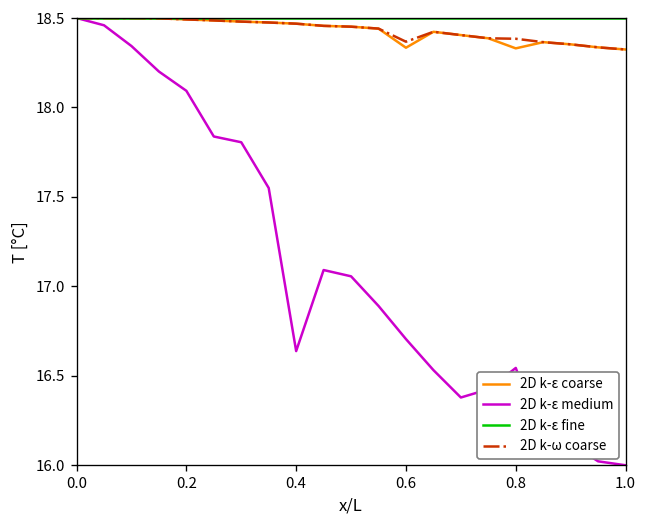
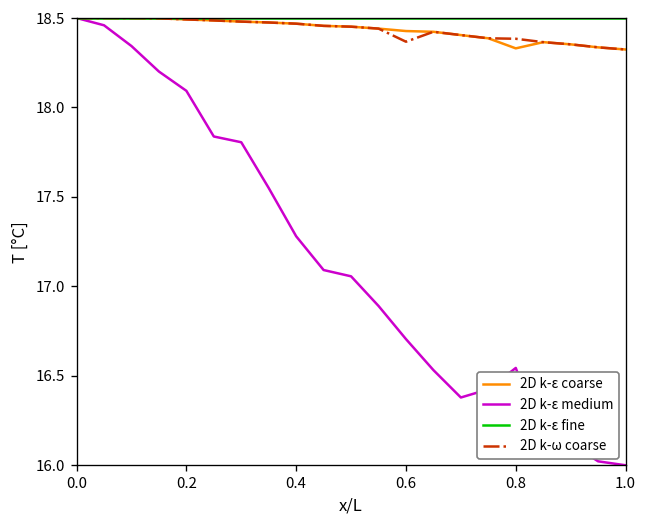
2D k-ε medium, 0.4: 16.64 -> 17.28
2D k-ε coarse, 0.6: 18.33 -> 18.43
